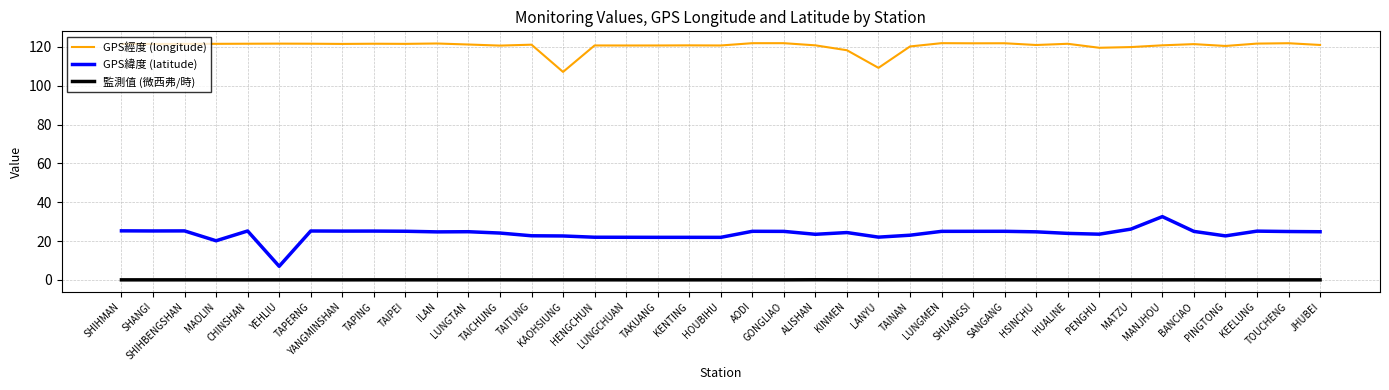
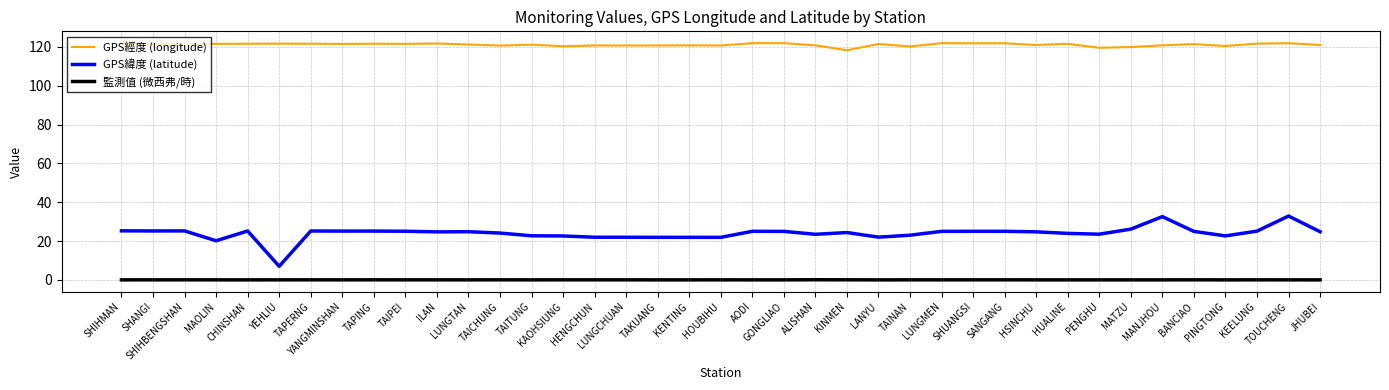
GPS經度 (longitude), KAOHSIUNG: 107 -> 120
GPS經度 (longitude), LANYU: 109 -> 122
GPS緯度 (latitude), TOUCHENG: 25 -> 33
